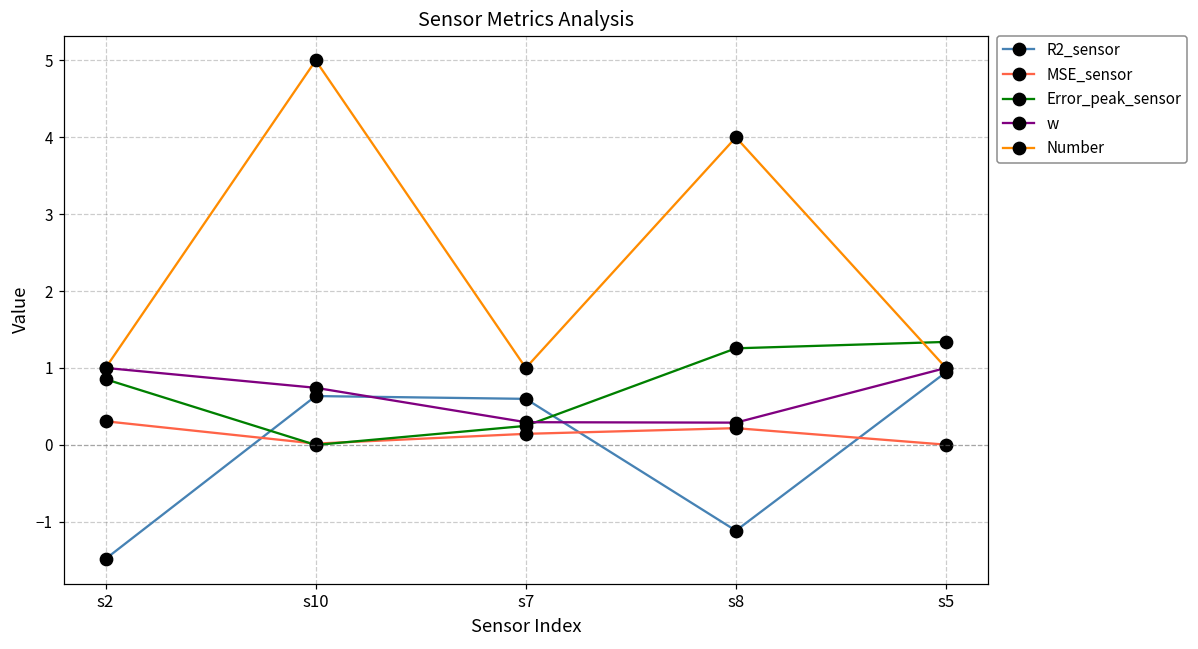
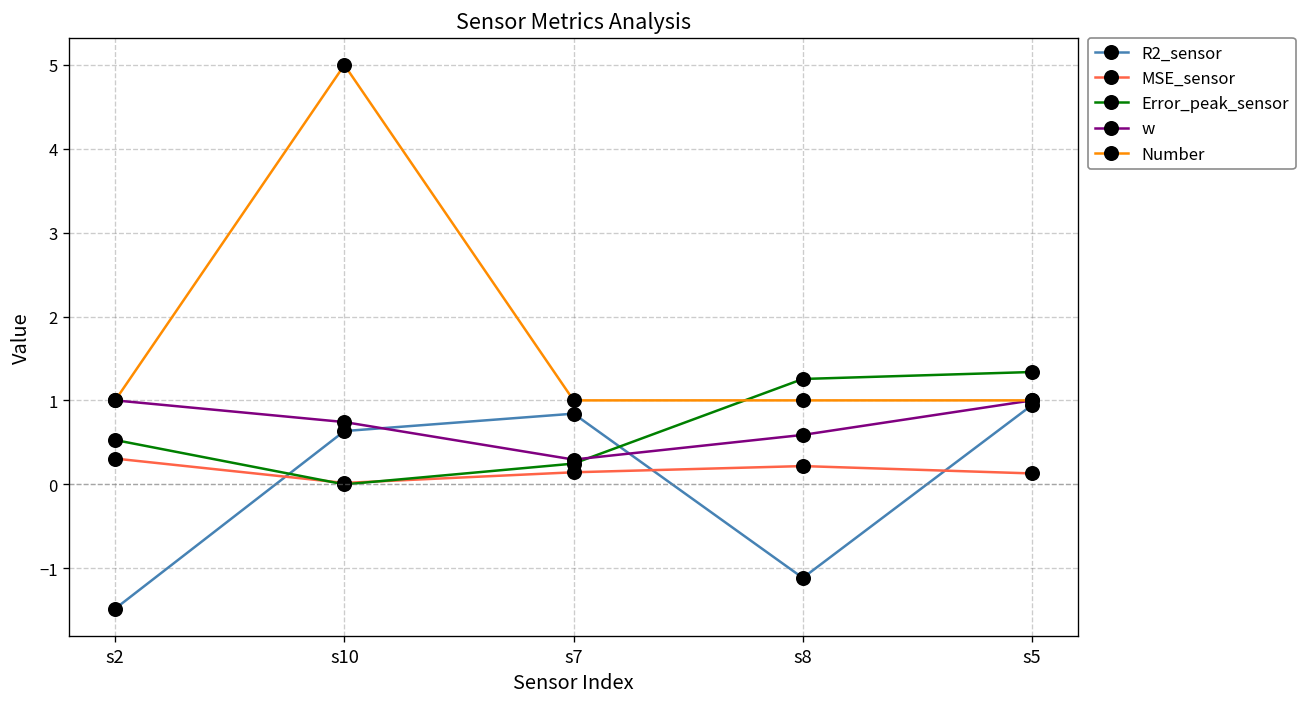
Error_peak_sensor, s2: 0.9 -> 0.5
R2_sensor, s7: 0.6 -> 0.8
w, s8: 0.3 -> 0.6
Number, s8: 4 -> 1
MSE_sensor, s5: 0.0 -> 0.1
